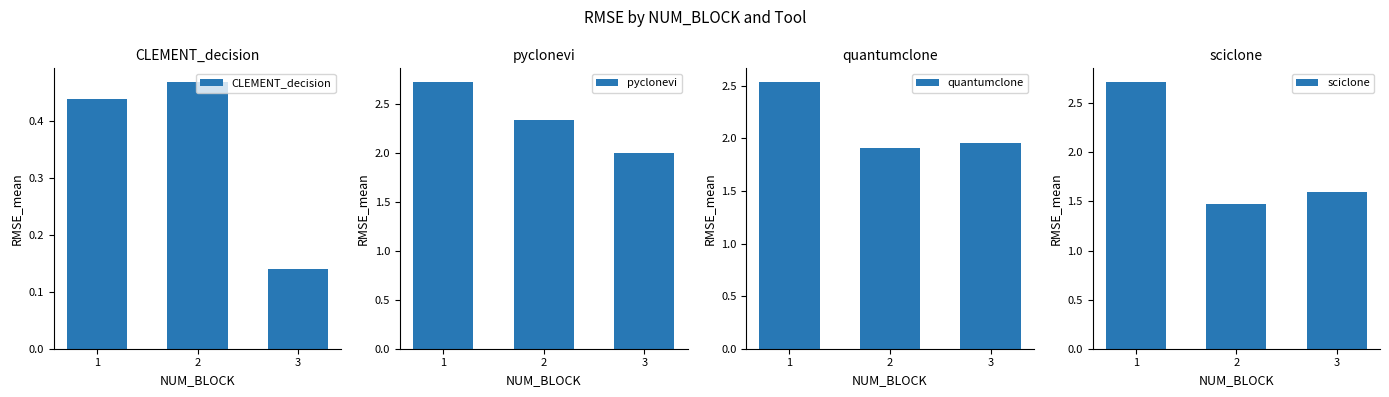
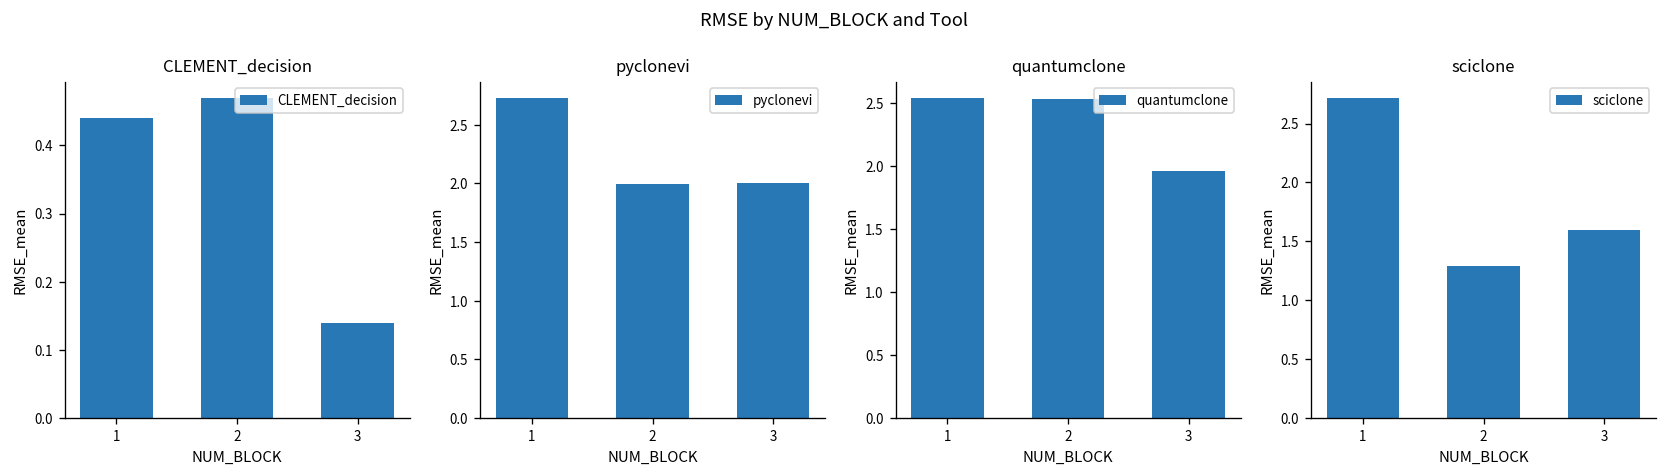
pyclonevi, 2: 2.3 -> 2.0
quantumclone, 2: 1.91 -> 2.53
sciclone, 2: 1.5 -> 1.3
